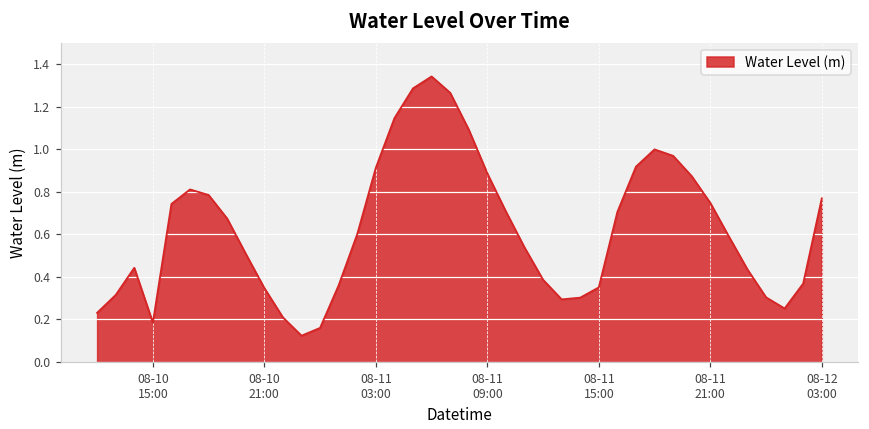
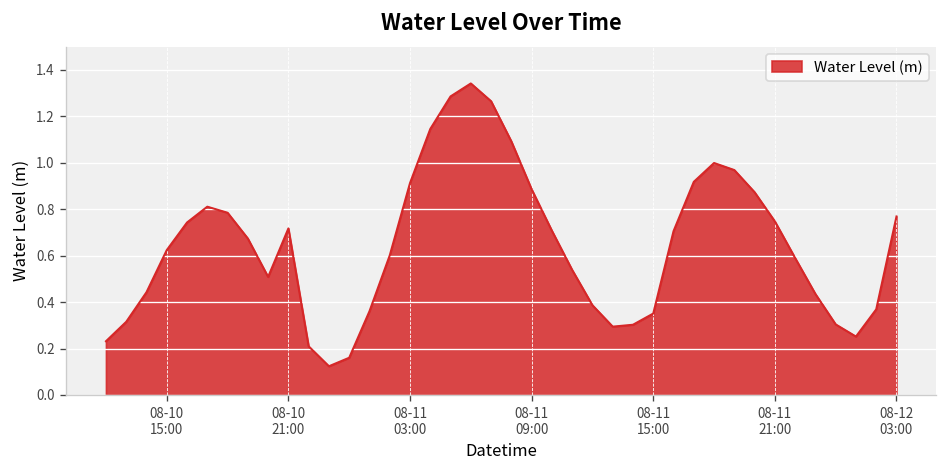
08-10 15:00: 0.18 -> 0.62
08-10 21:00: 0.35 -> 0.72
